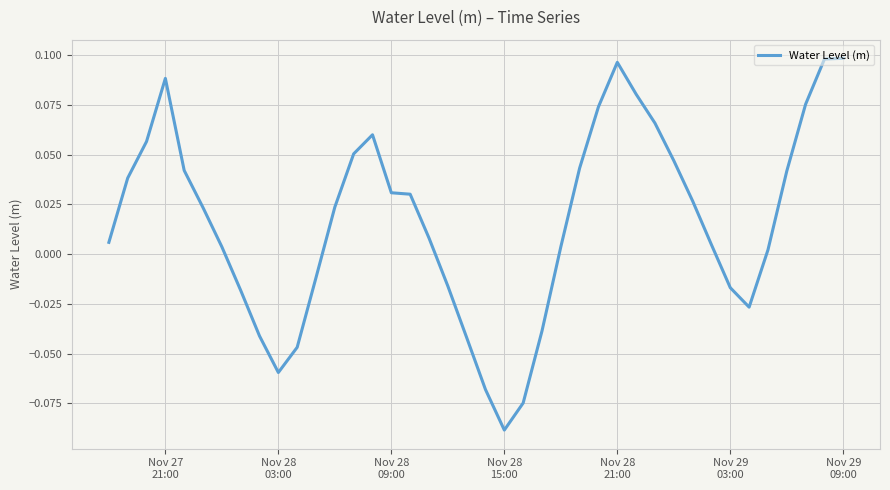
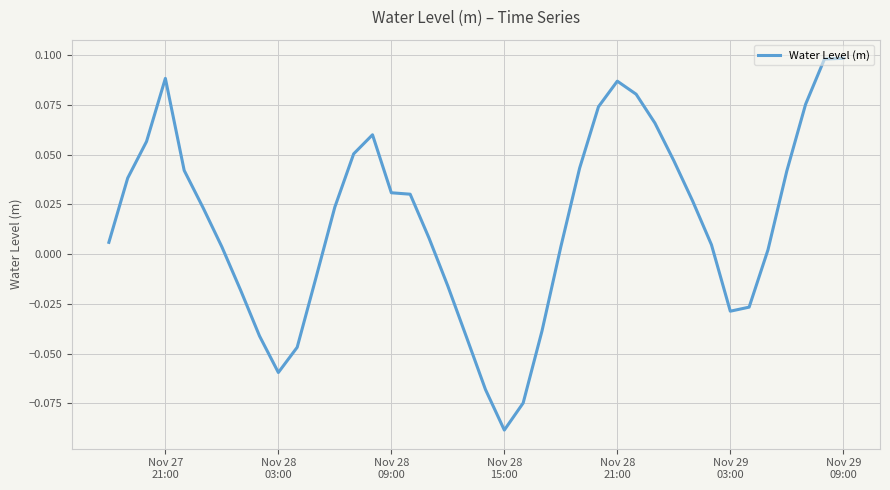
Nov 28 21:00: 0.096 -> 0.087
Nov 29 03:00: -0.017 -> -0.029
